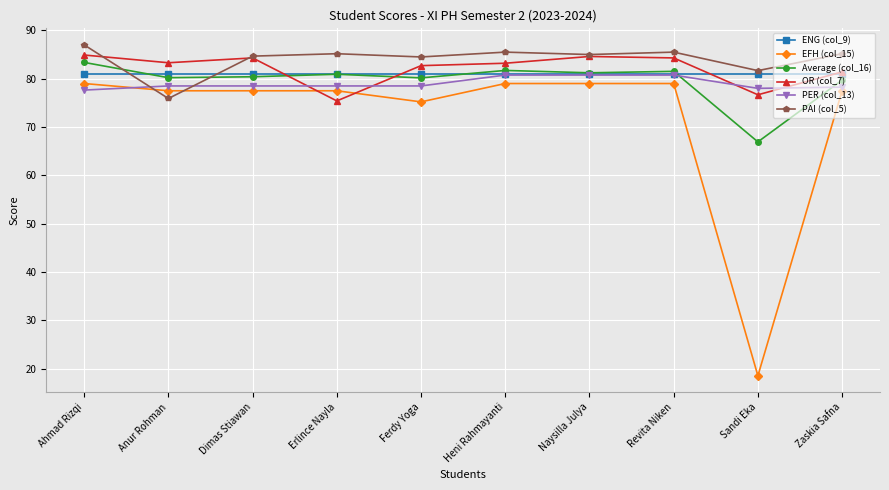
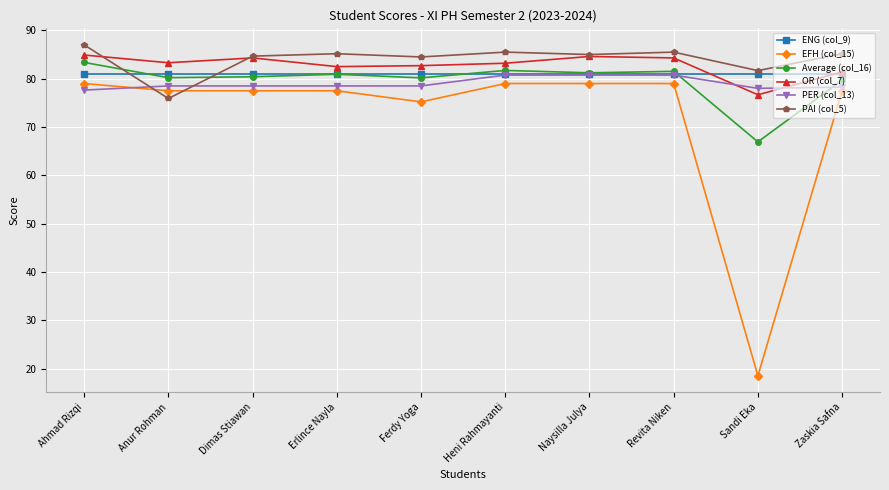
OR (col_7), Erlince Nayla: 75 -> 83
